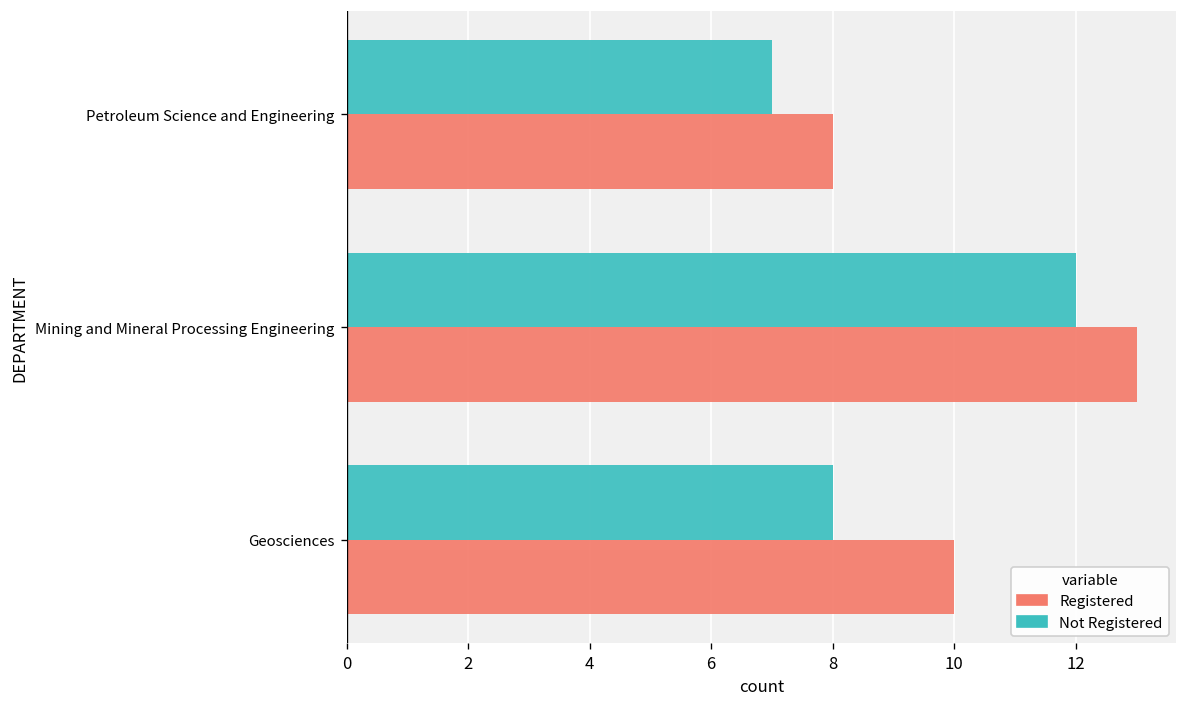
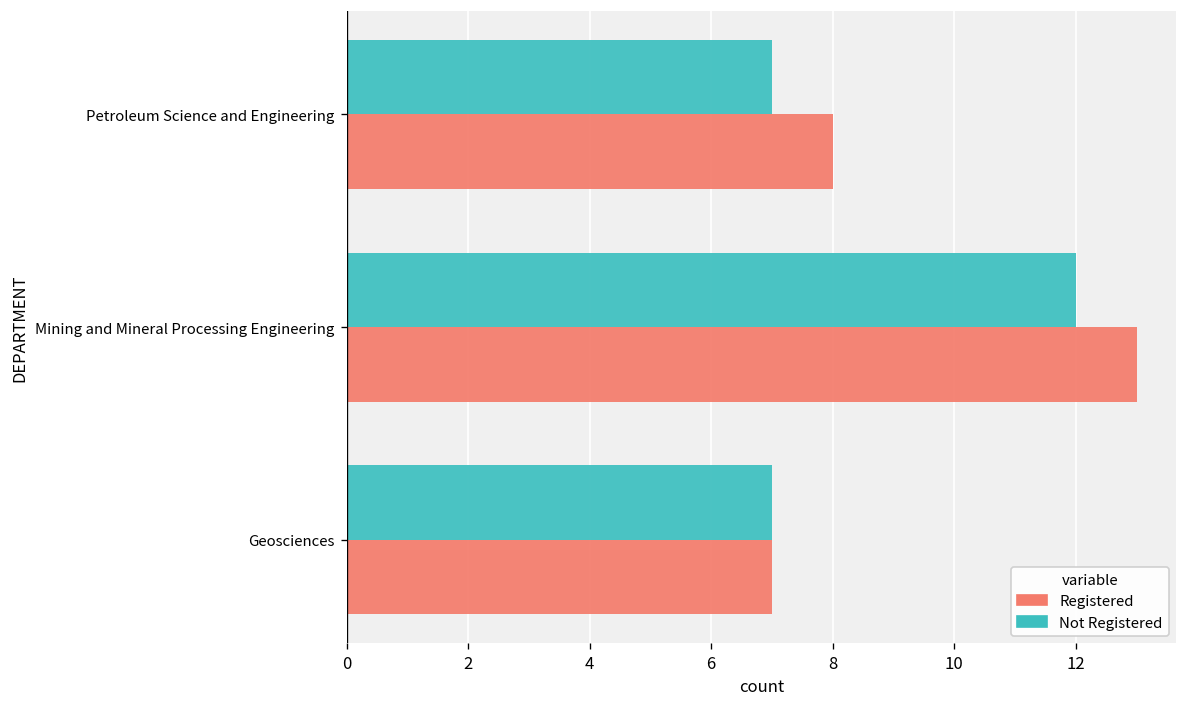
Not Registered, Geosciences: 8 -> 7
Registered, Geosciences: 10 -> 7
